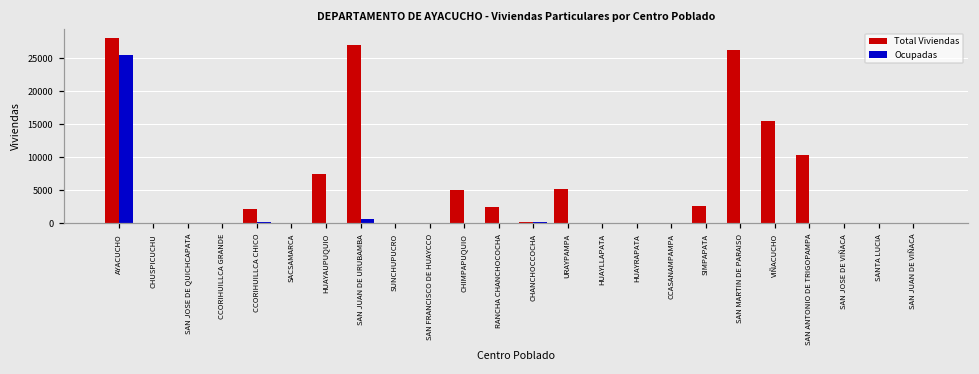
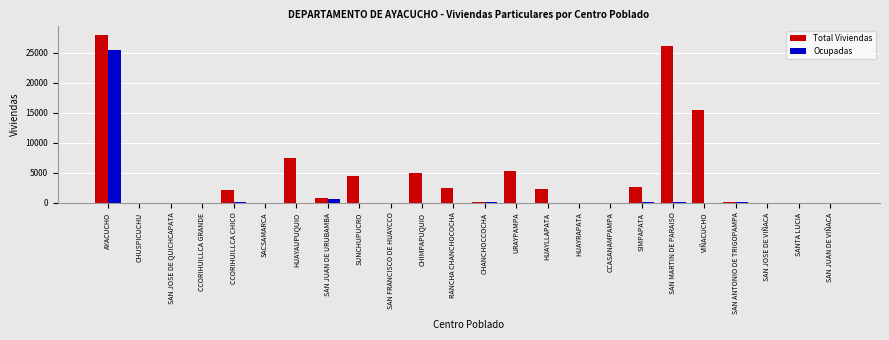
Total Viviendas, SAN JUAN DE URUBAMBA: 27000 -> 1000
Total Viviendas, SUNCHUPUCRO: 0 -> 4000
Total Viviendas, HUAYLLAPATA: 0 -> 2000
Total Viviendas, SAN ANTONIO DE TRIGOPAMPA: 10000 -> 0
